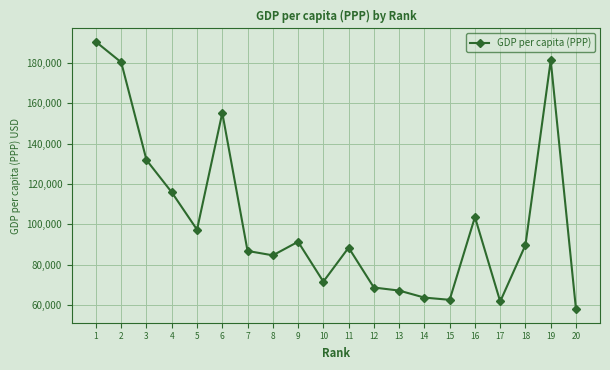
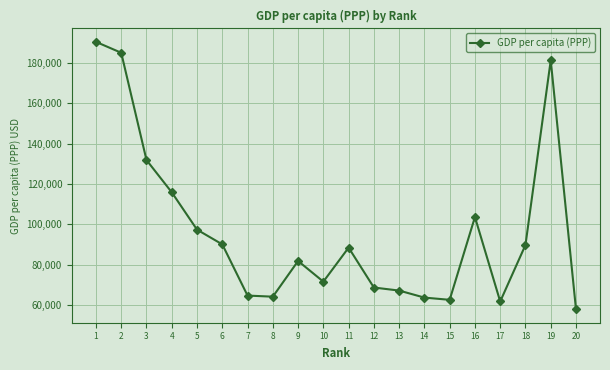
2: 180,000 -> 185,000
6: 155,000 -> 90,000
7: 87,000 -> 65,000
8: 85,000 -> 64,000
9: 91,000 -> 82,000
